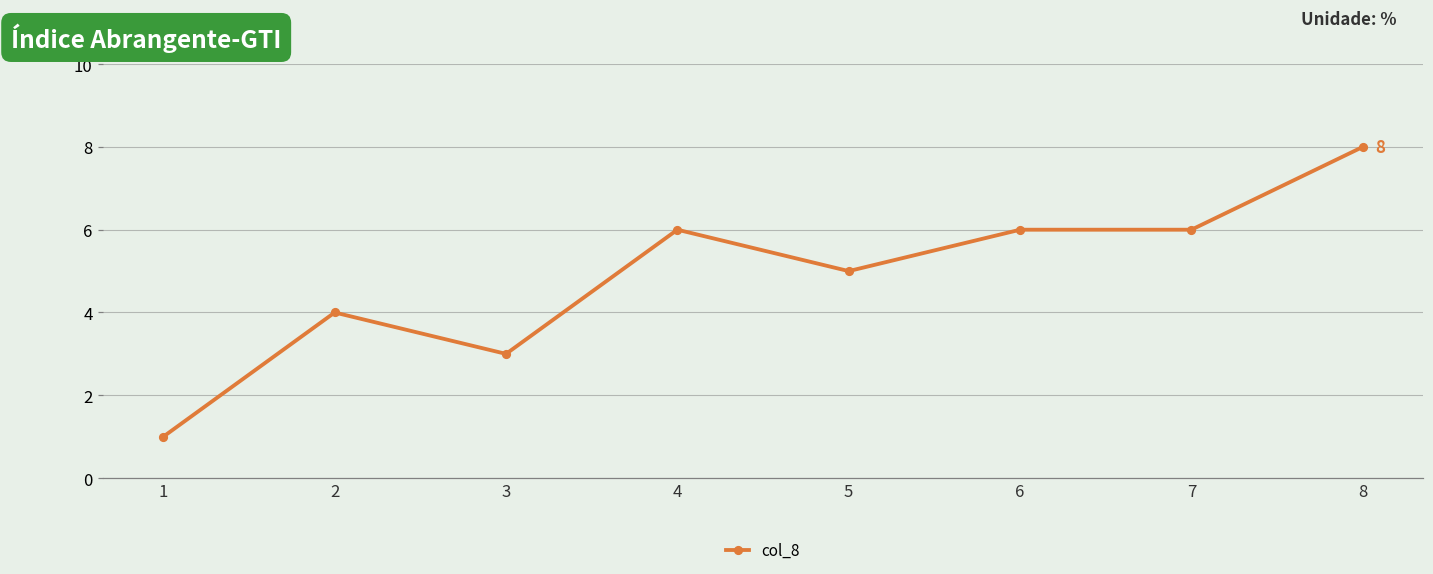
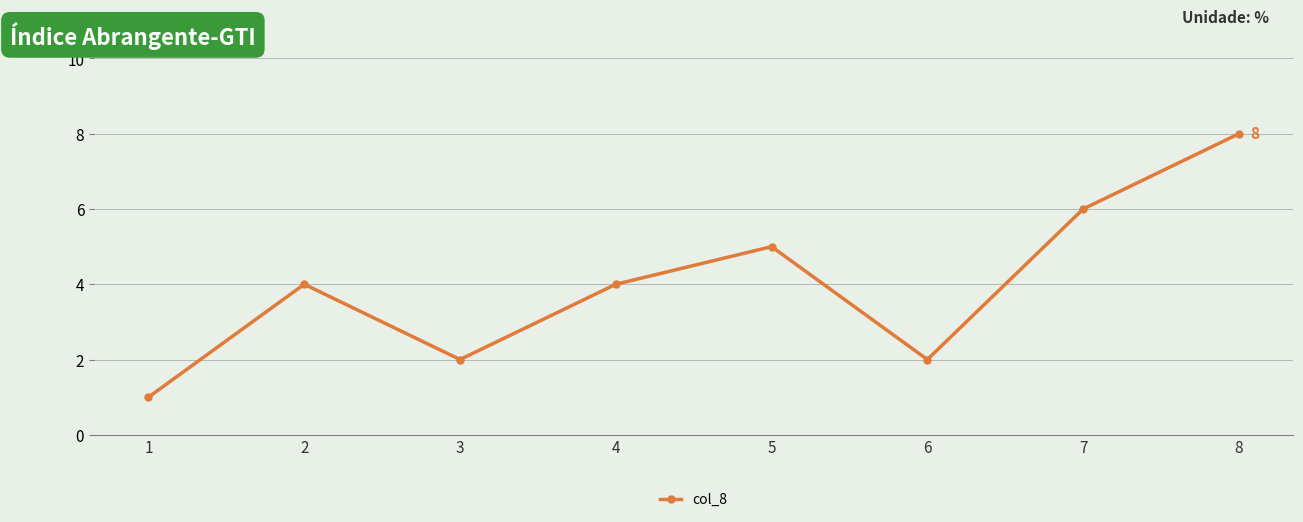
3: 3 -> 2
4: 6 -> 4
6: 6 -> 2
